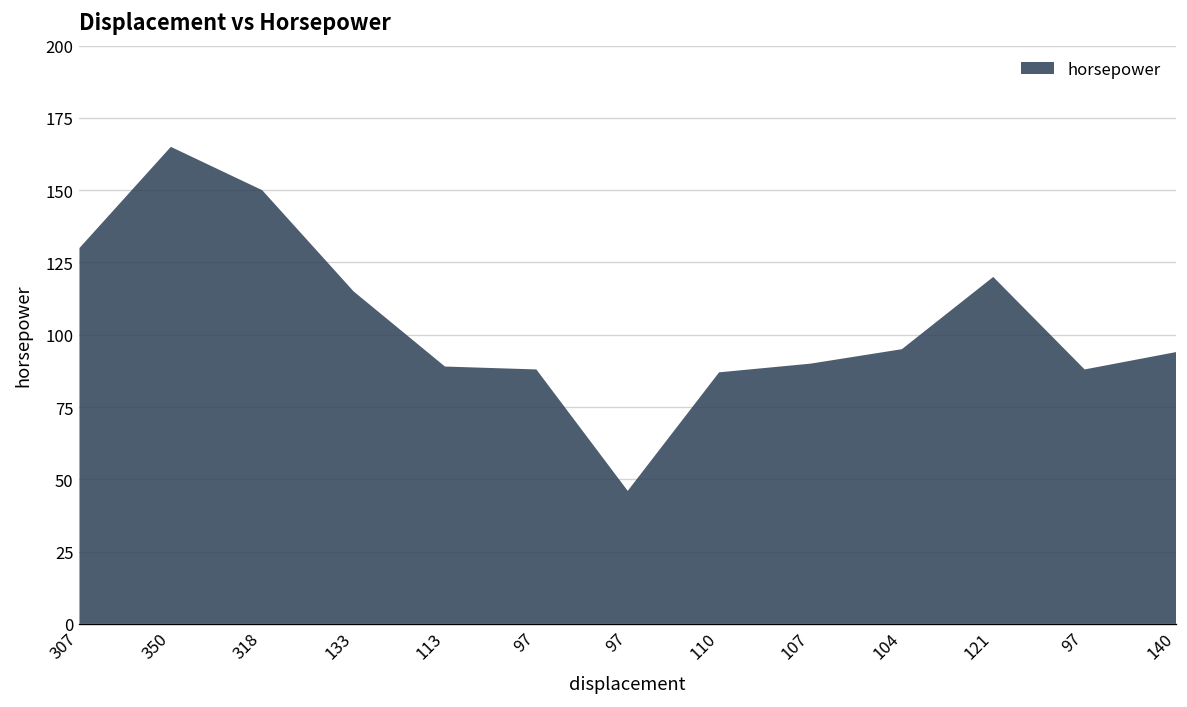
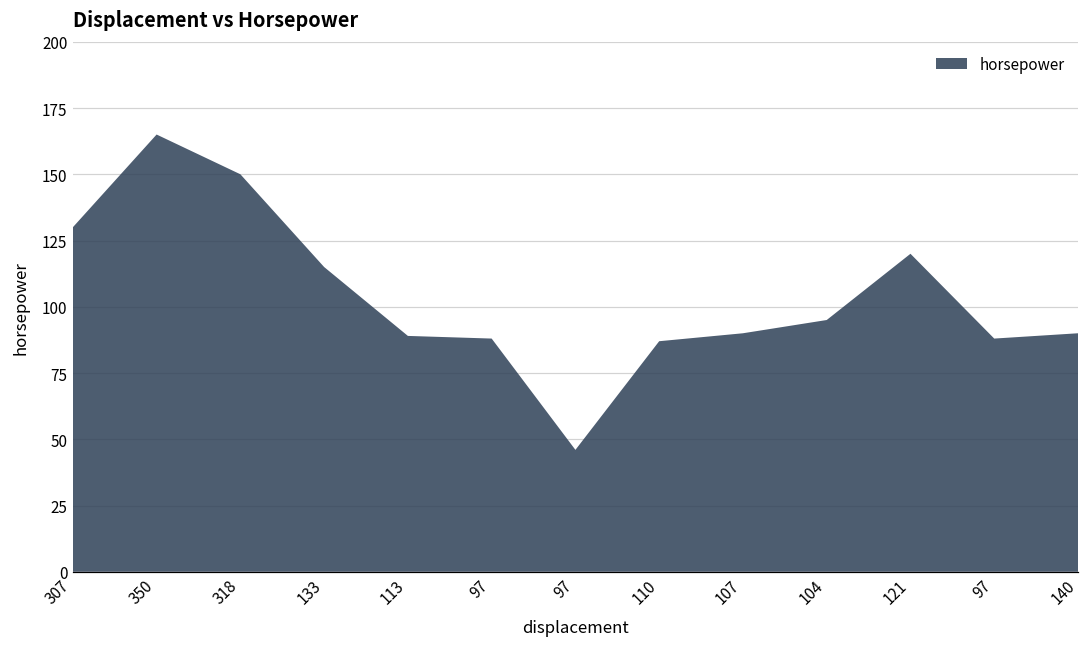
140: 94 -> 90
